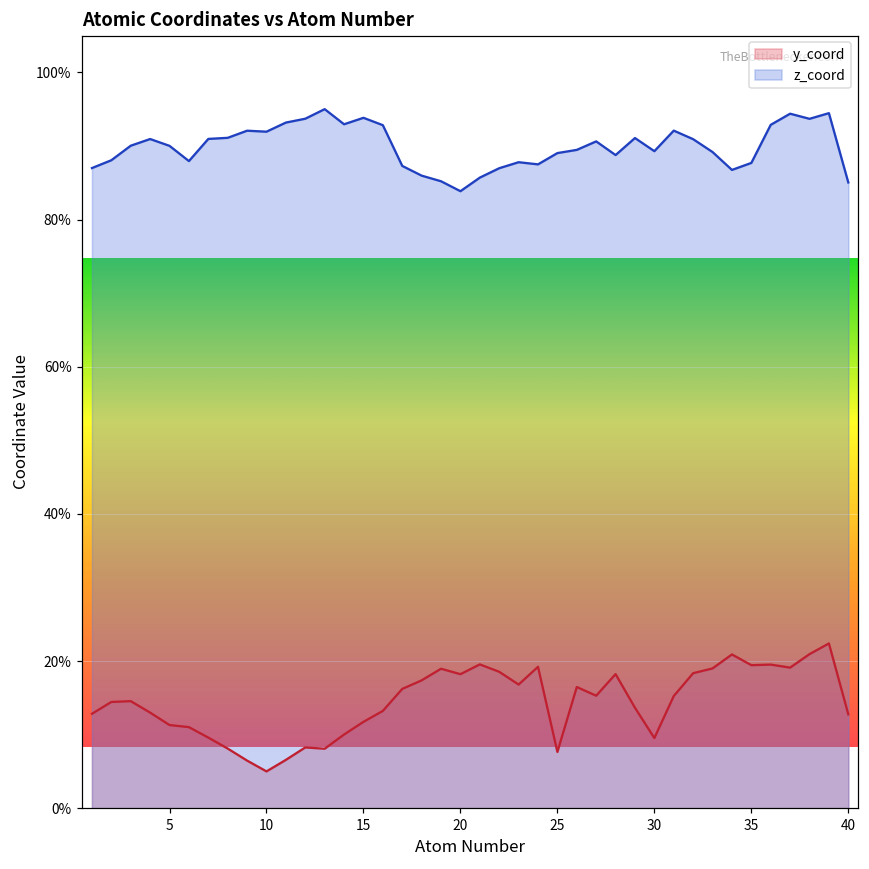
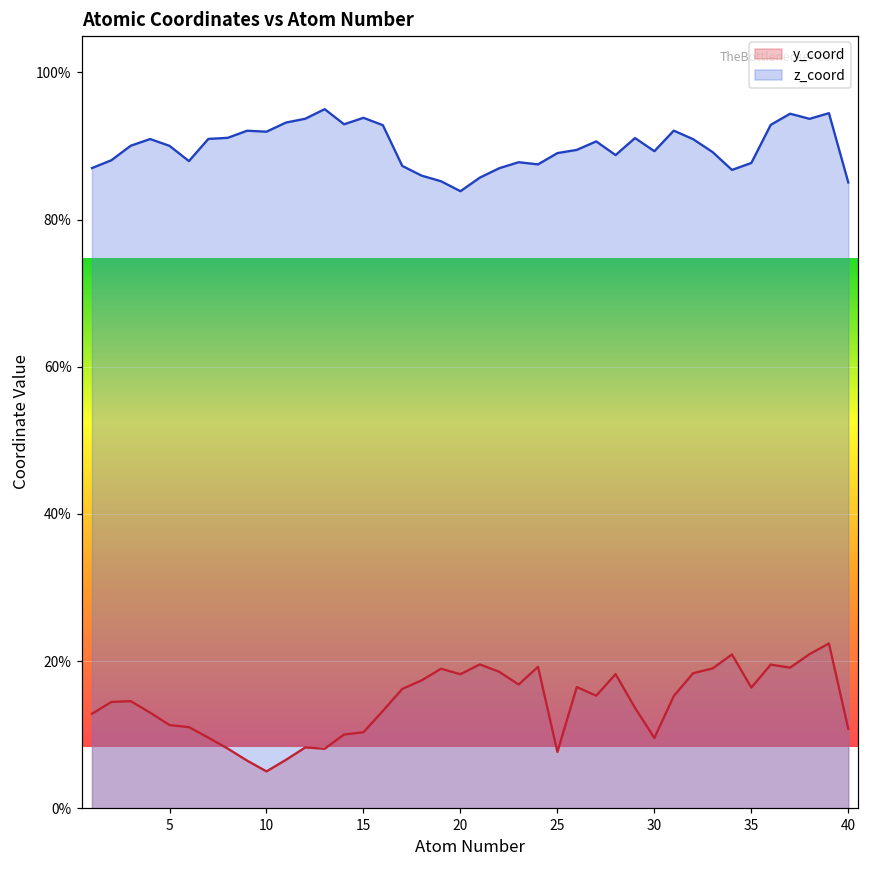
y_coord, 15: 12% -> 10%
y_coord, 35: 19% -> 16%
y_coord, 40: 13% -> 11%
